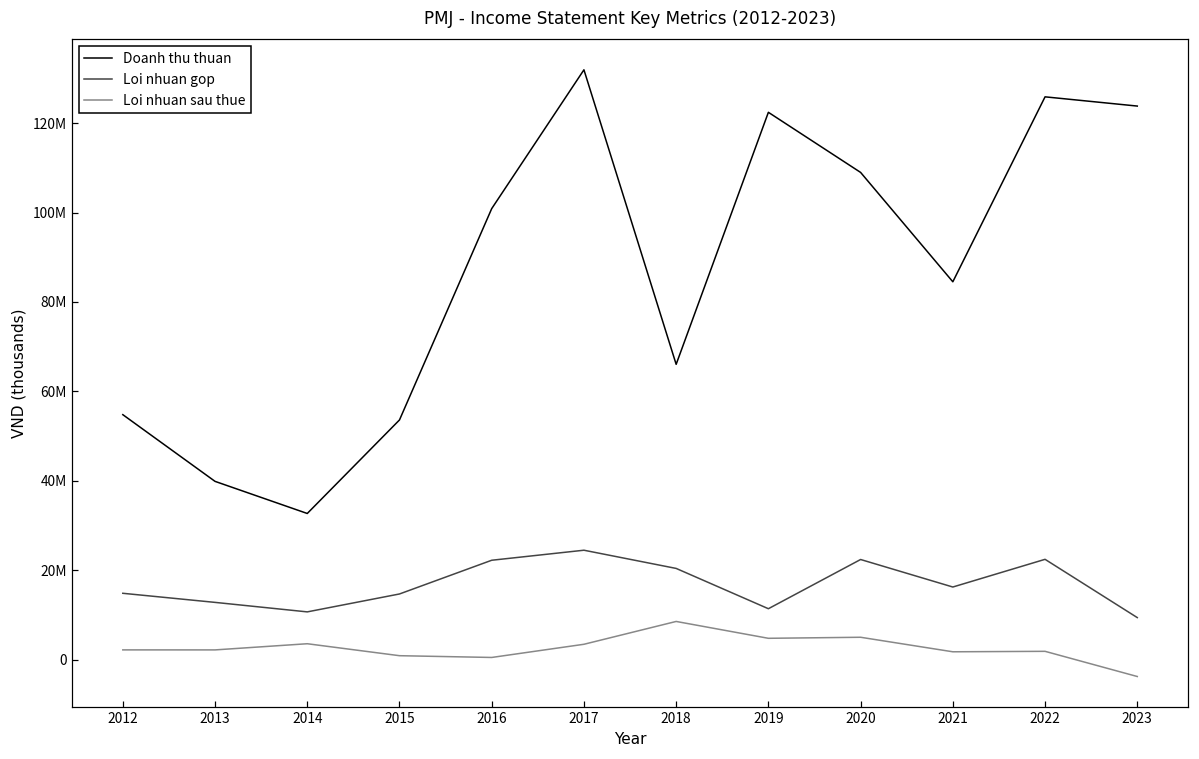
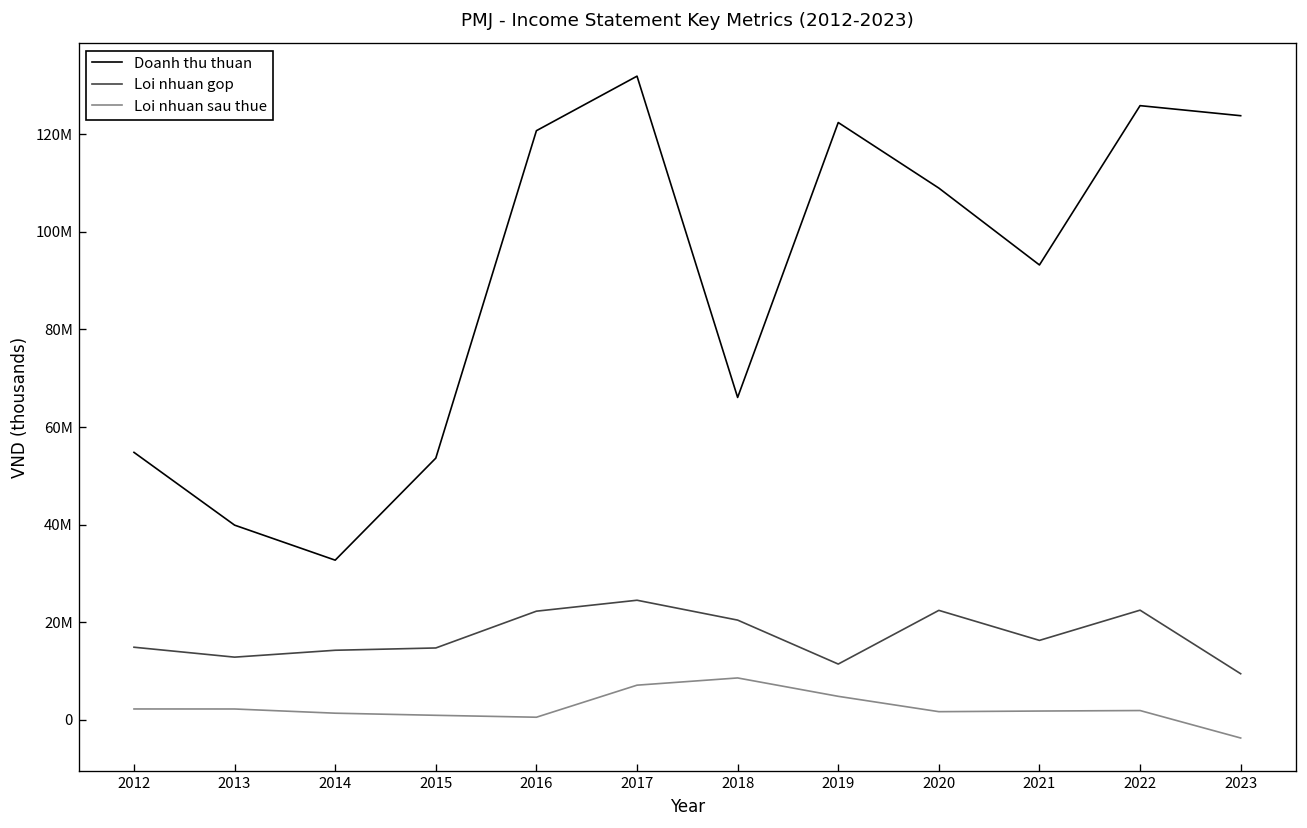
Loi nhuan gop, 2014: 11000000 -> 14000000
Loi nhuan sau thue, 2014: 4000000 -> 1000000
Doanh thu thuan, 2016: 101000000 -> 121000000
Loi nhuan sau thue, 2017: 3000000 -> 7000000
Loi nhuan sau thue, 2020: 5000000 -> 2000000
Doanh thu thuan, 2021: 85000000 -> 93000000
